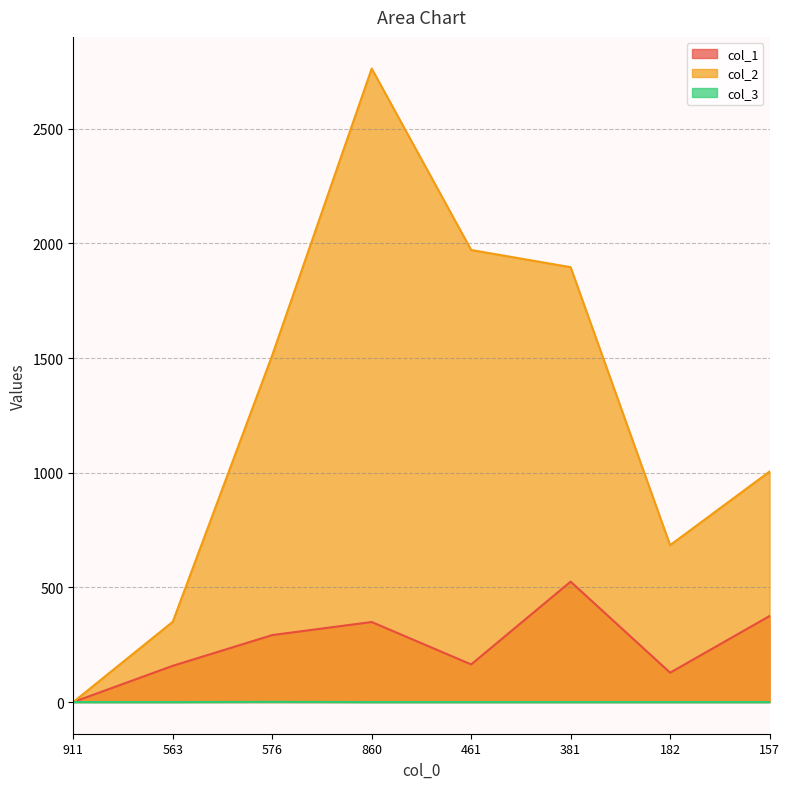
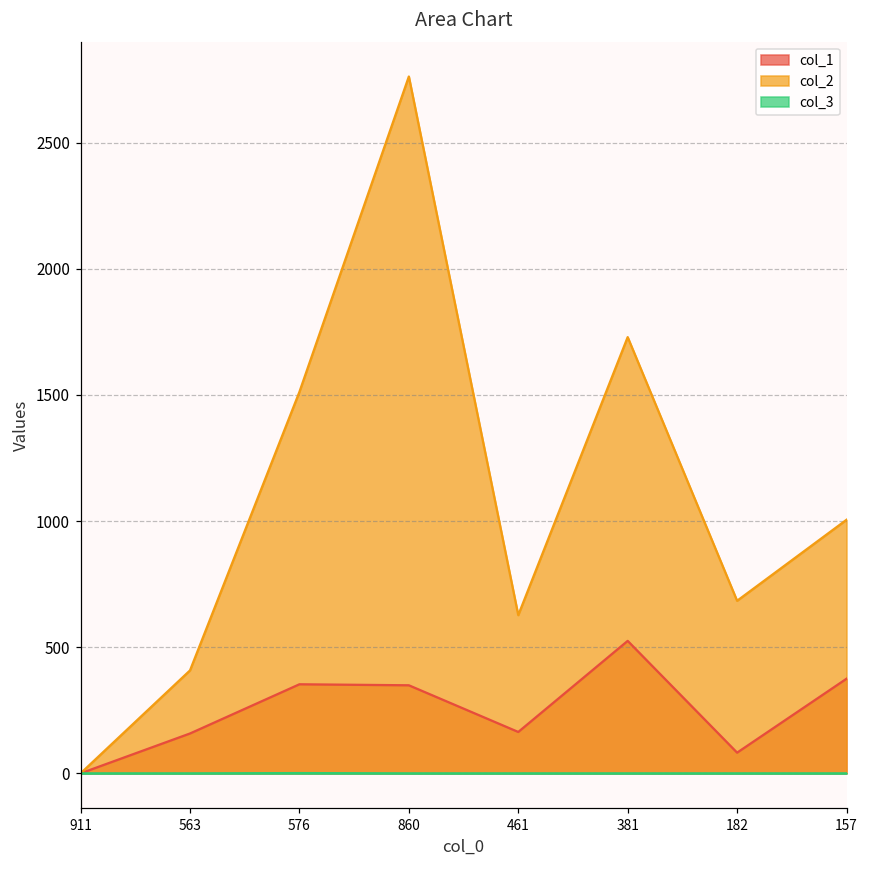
col_2, 563: 350 -> 410
col_1, 576: 290 -> 350
col_2, 461: 1970 -> 630
col_2, 381: 1900 -> 1730
col_1, 182: 130 -> 80
